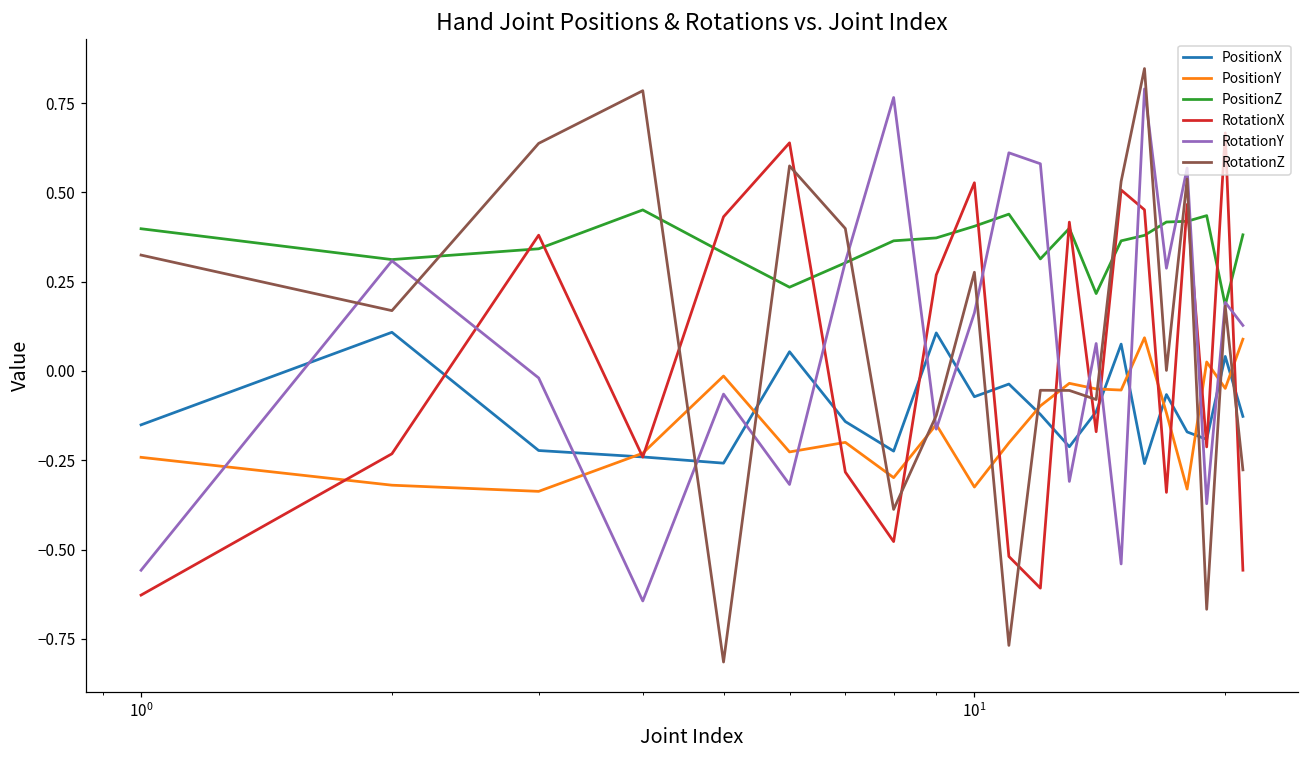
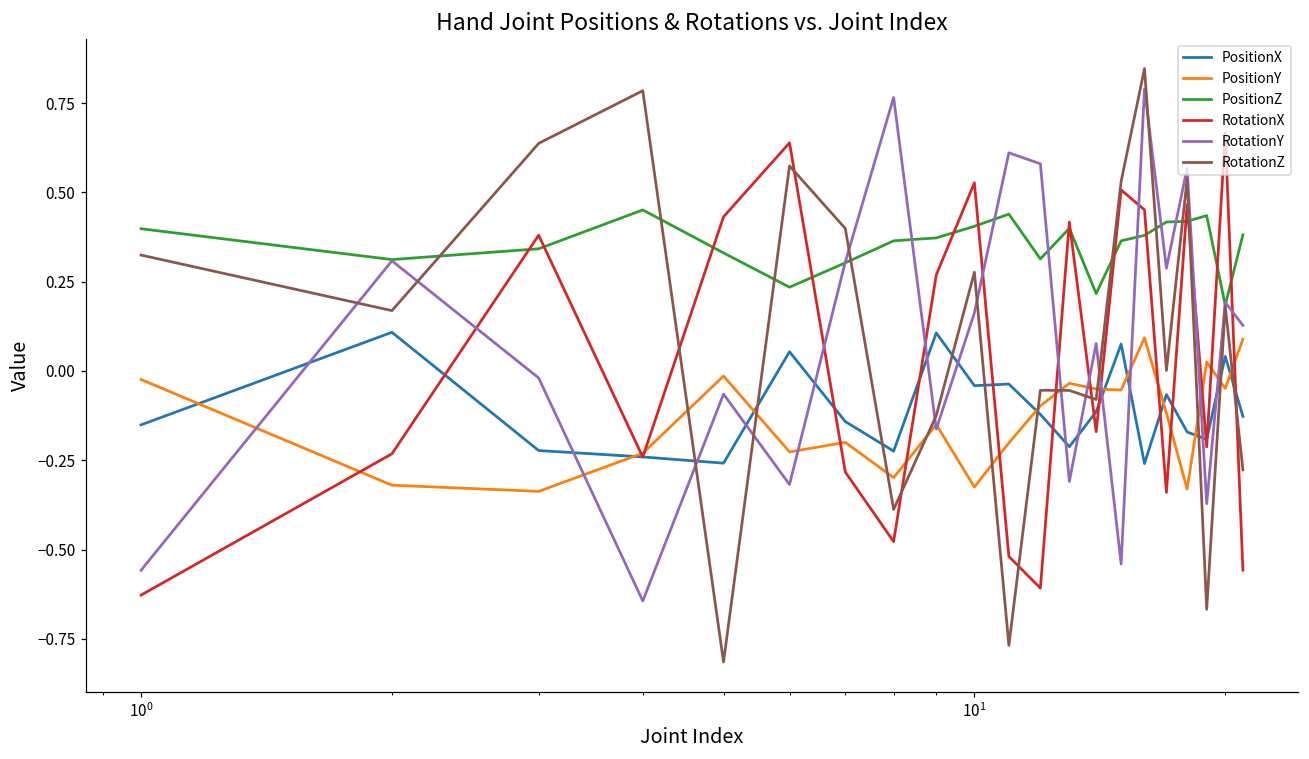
PositionY, 10^0: -0.24 -> -0.02
PositionX, 10^1: -0.07 -> -0.04
